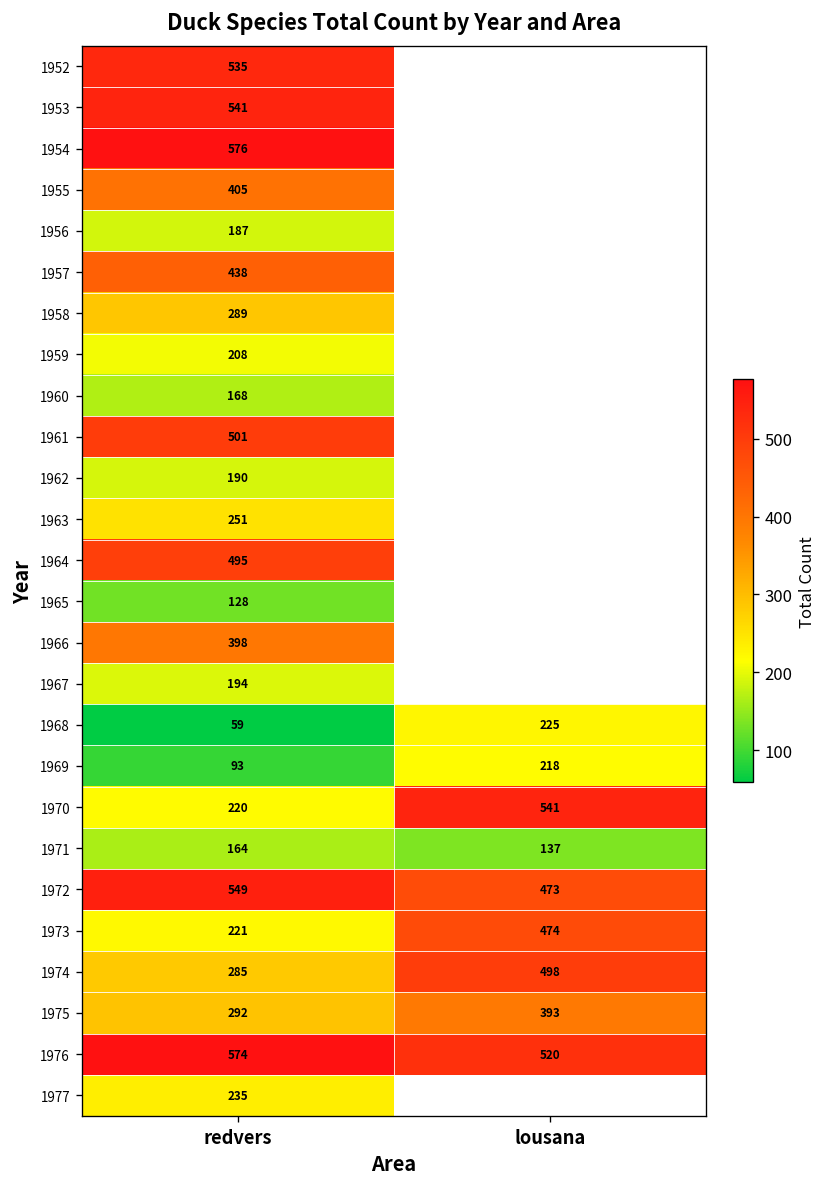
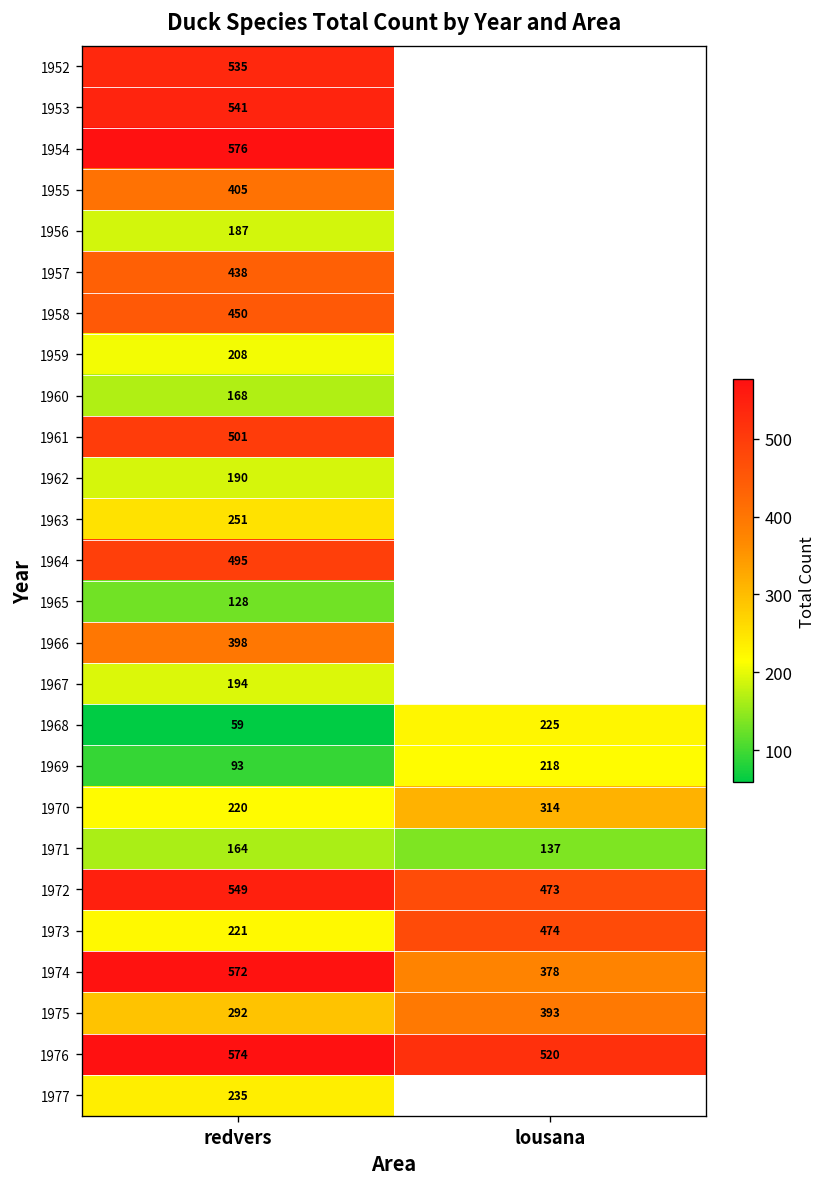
1958, redvers: 289 -> 450
1970, lousana: 541 -> 314
1974, redvers: 285 -> 572
1974, lousana: 498 -> 378
